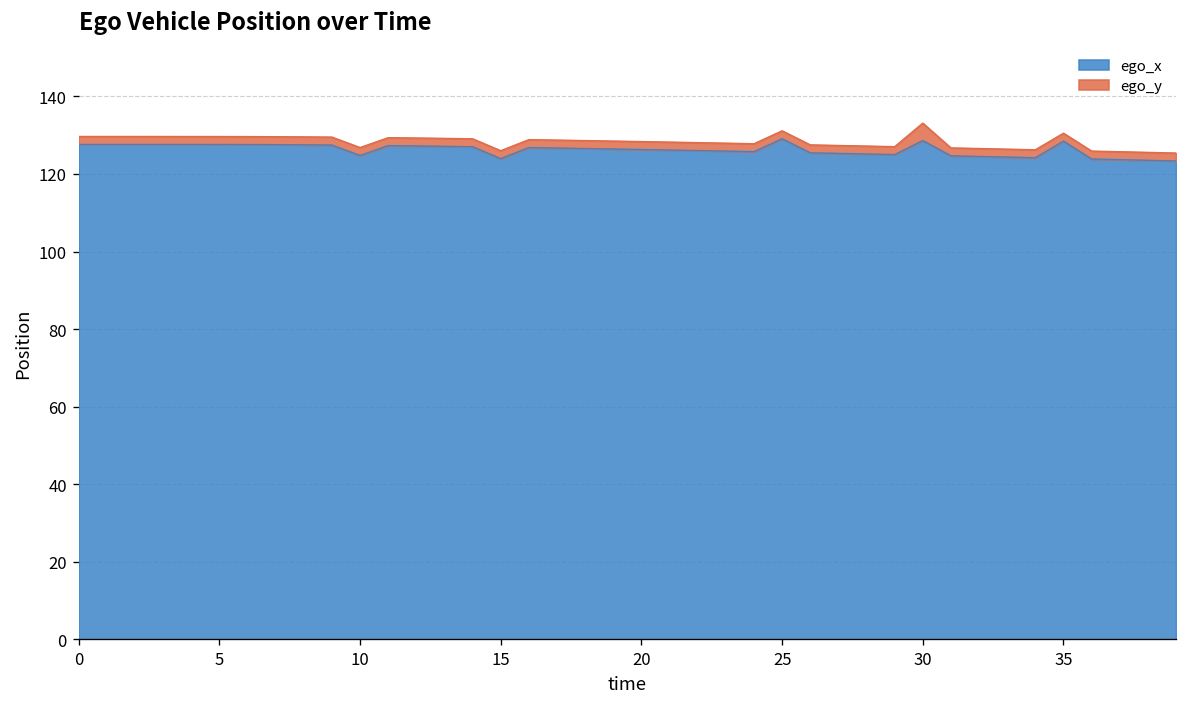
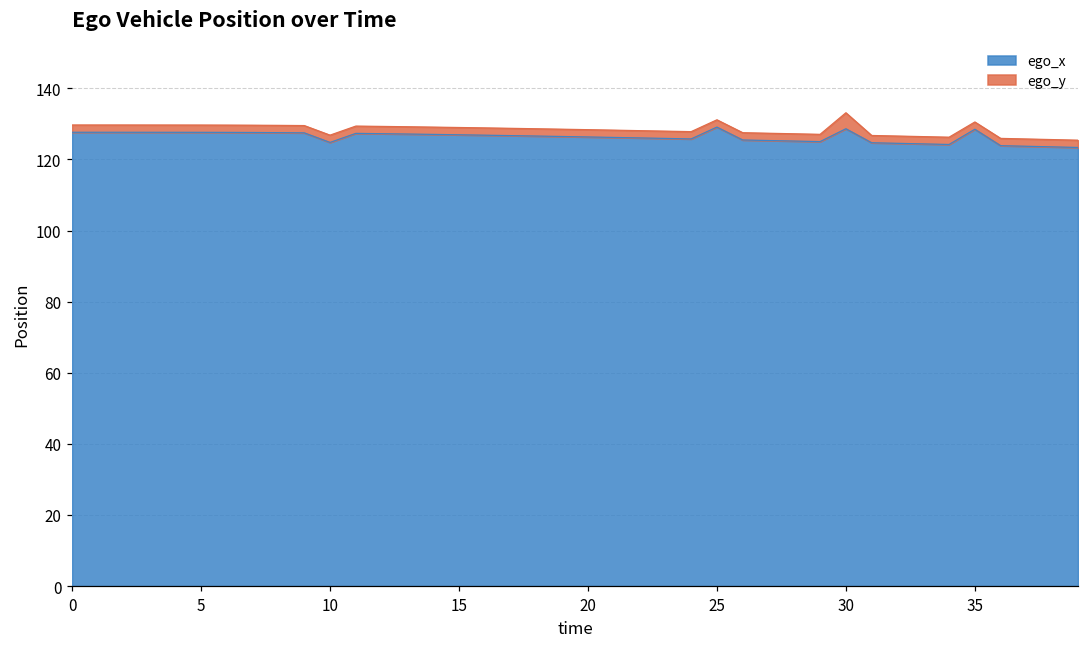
ego_x, 15: 124 -> 127
